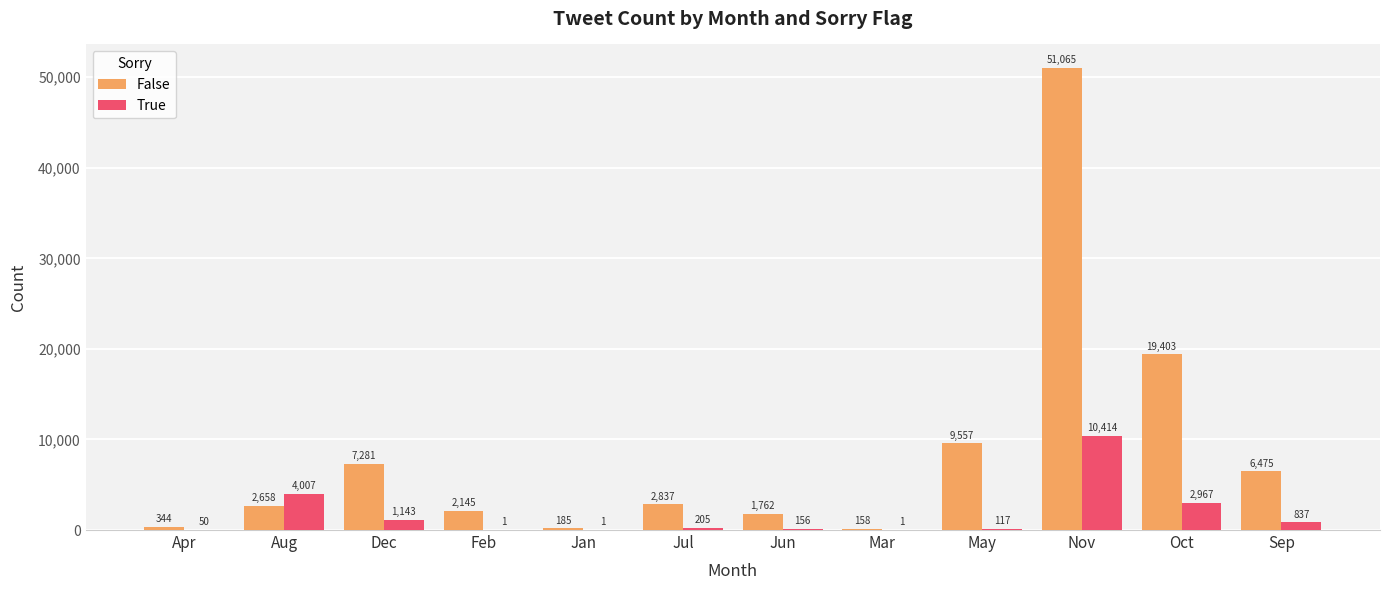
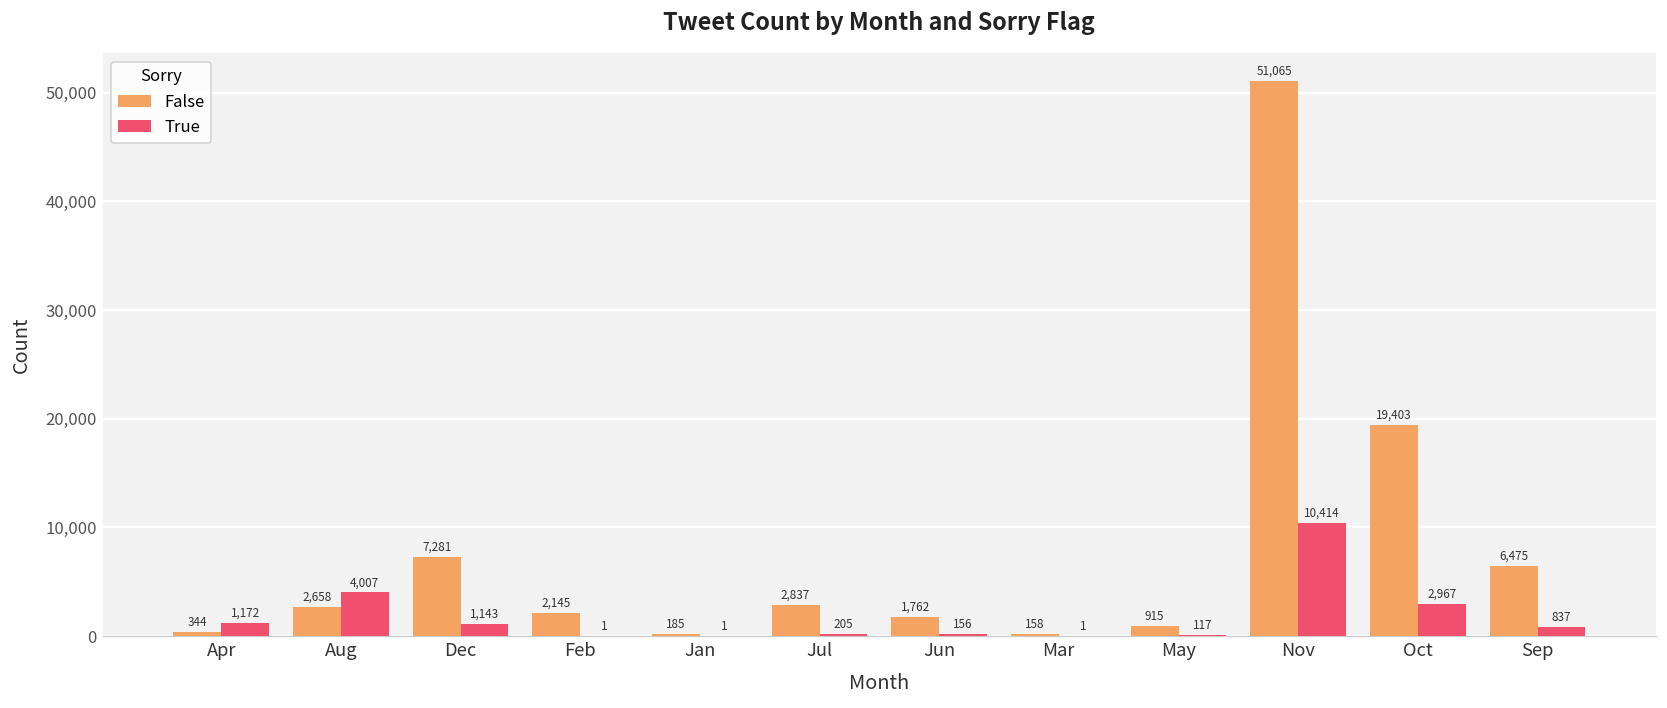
True, Apr: 50 -> 1,172
False, May: 9,557 -> 915
